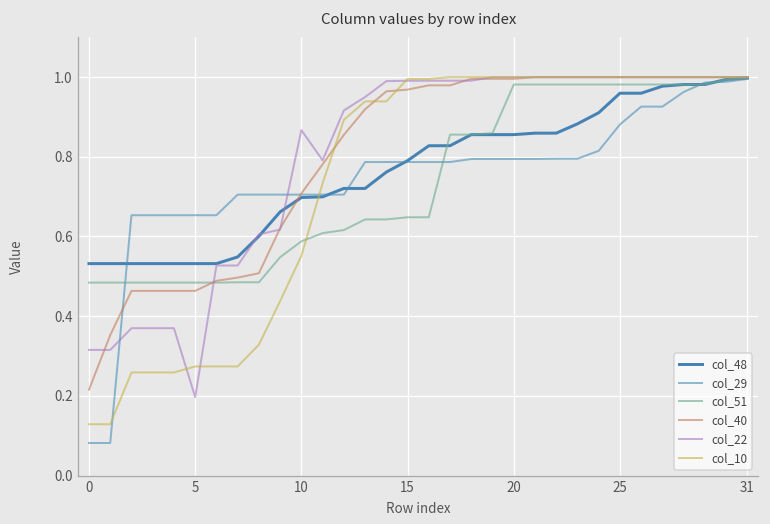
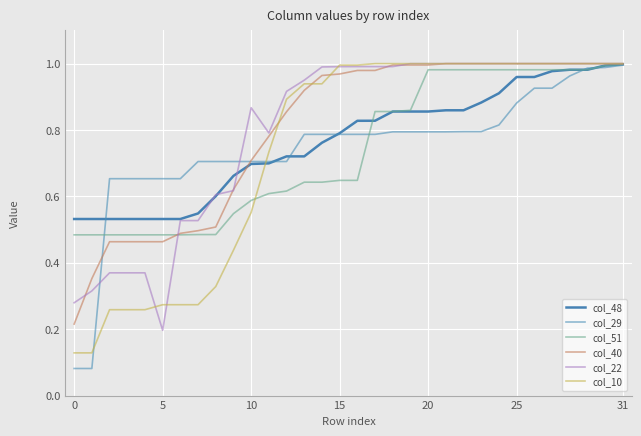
col_22, 0: 0.32 -> 0.28
